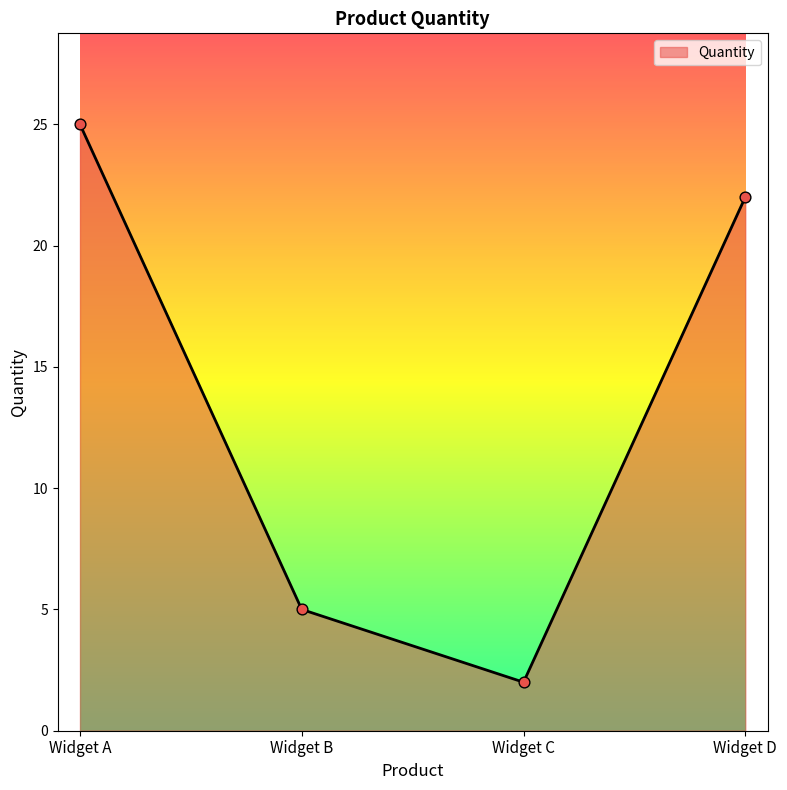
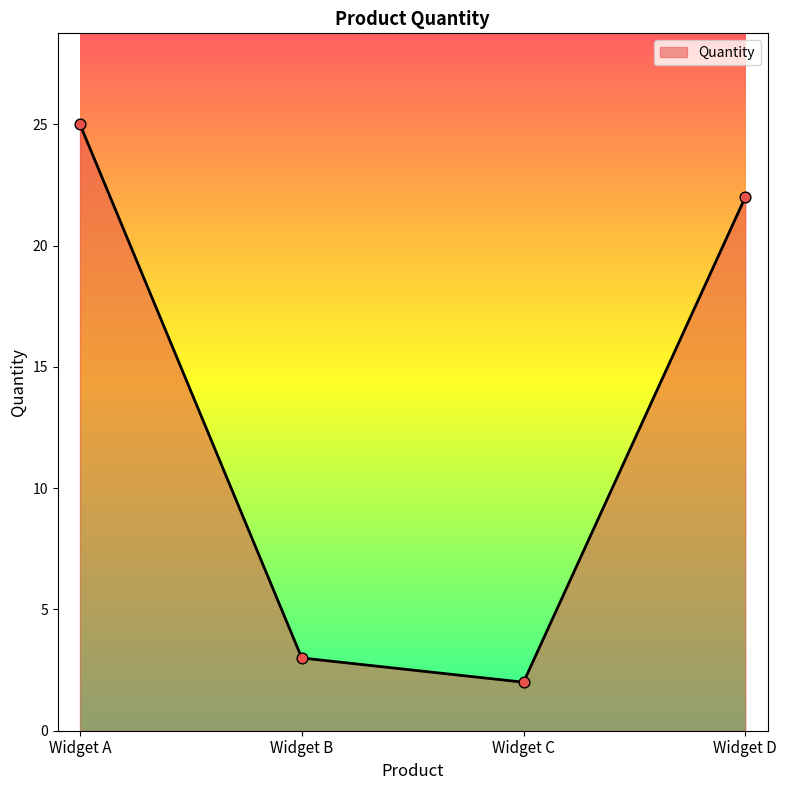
Widget B: 5 -> 3
